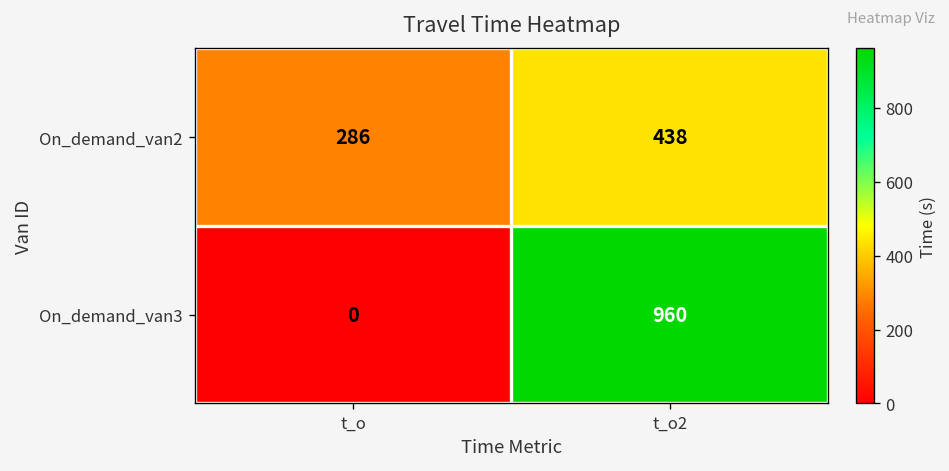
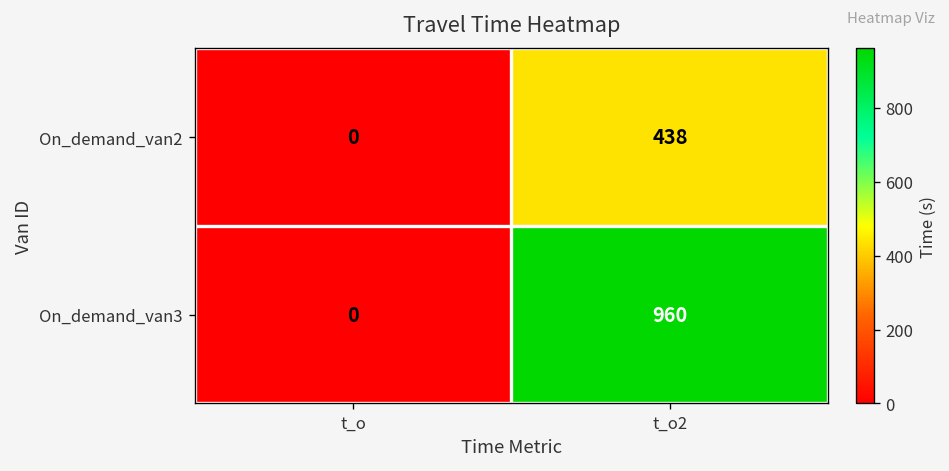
On_demand_van2, t_o: 286 -> 0
